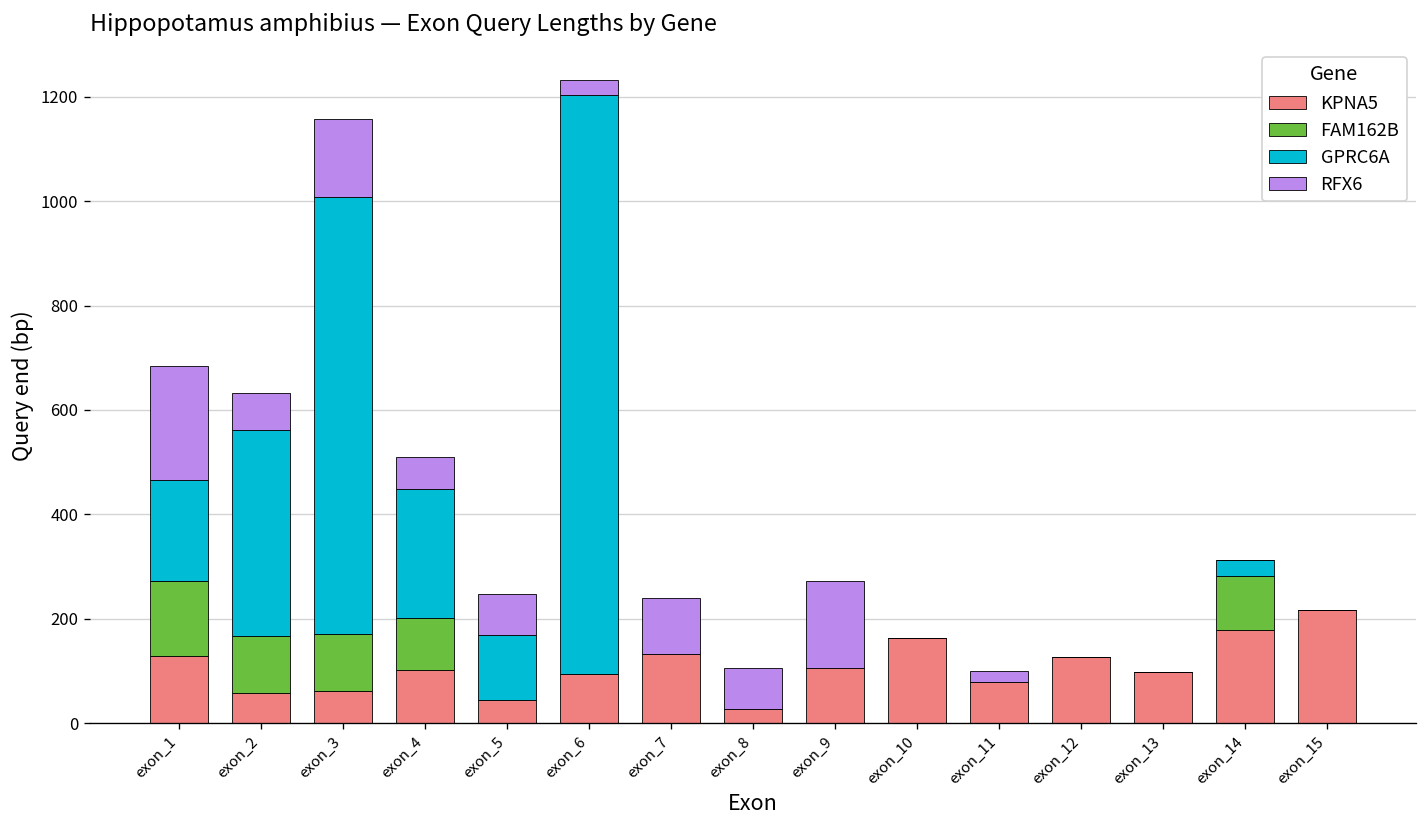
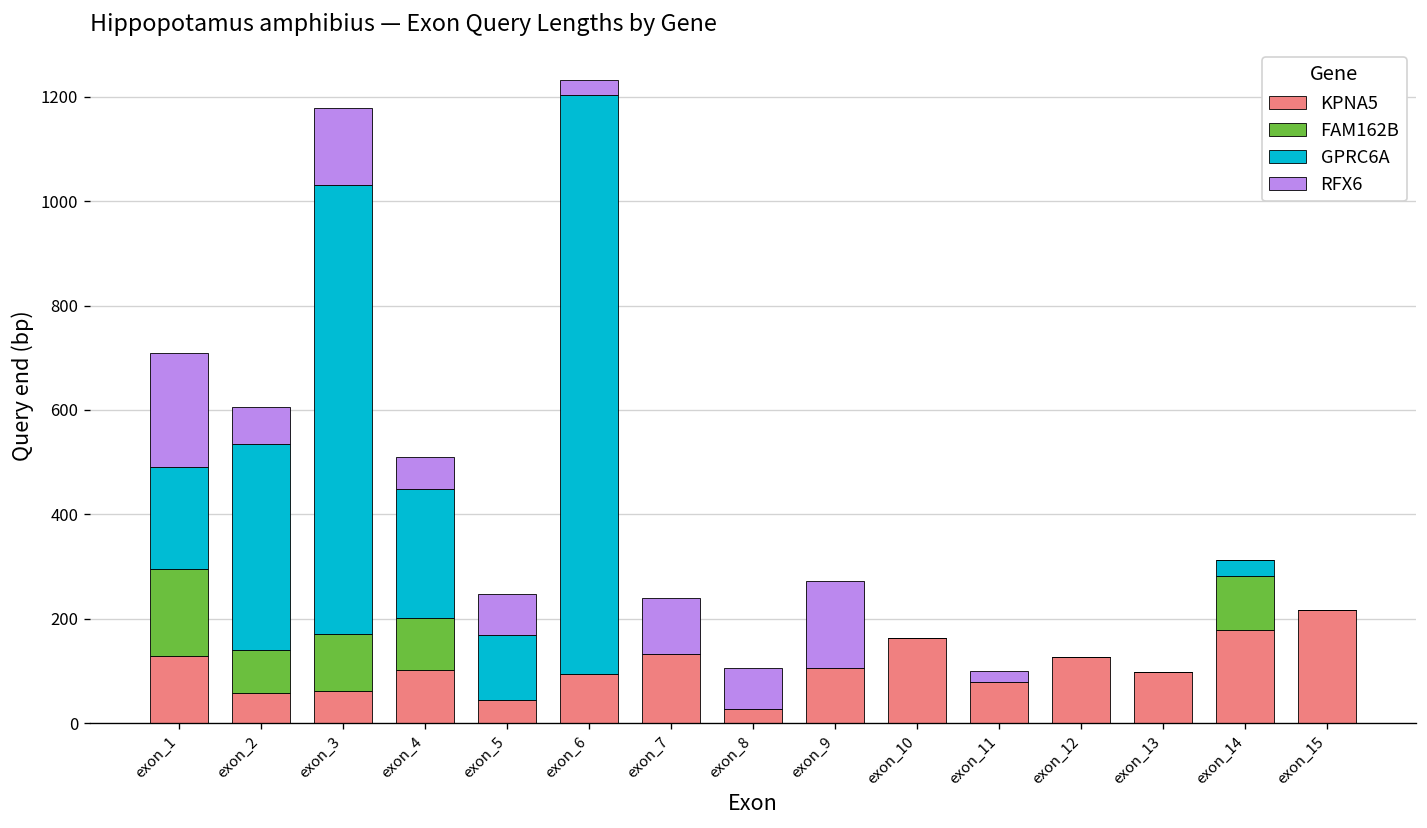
FAM162B, exon_1: 140 -> 170
FAM162B, exon_2: 110 -> 80
GPRC6A, exon_3: 840 -> 860
